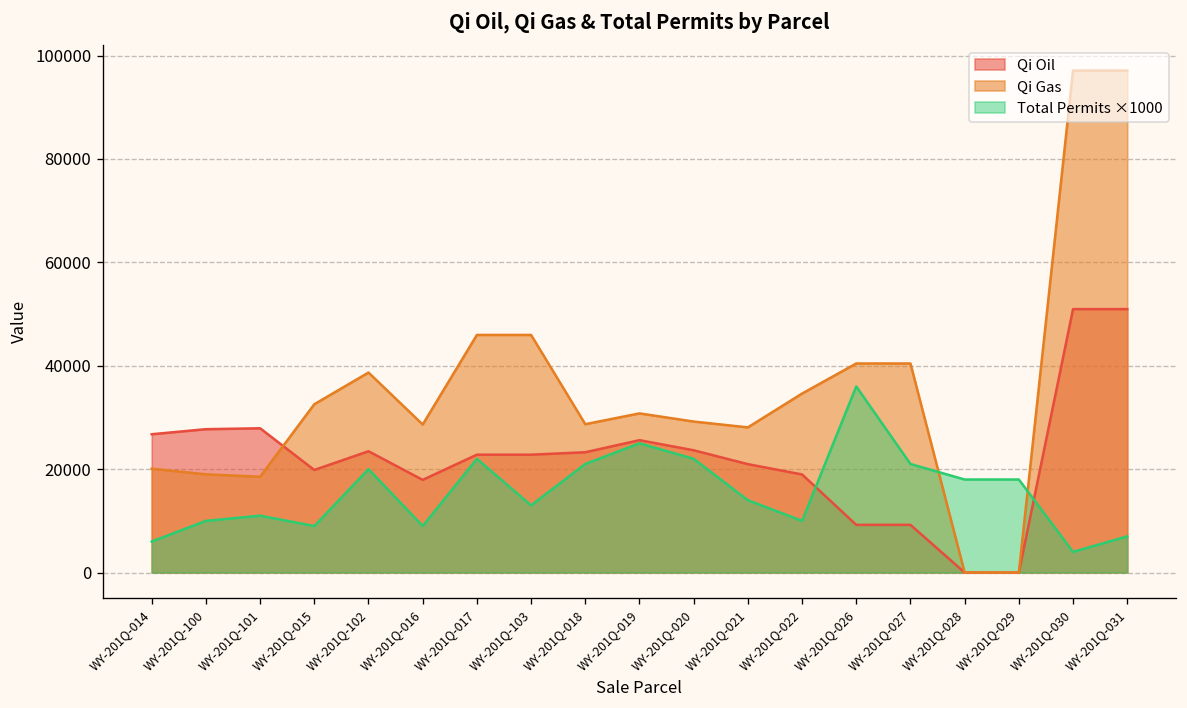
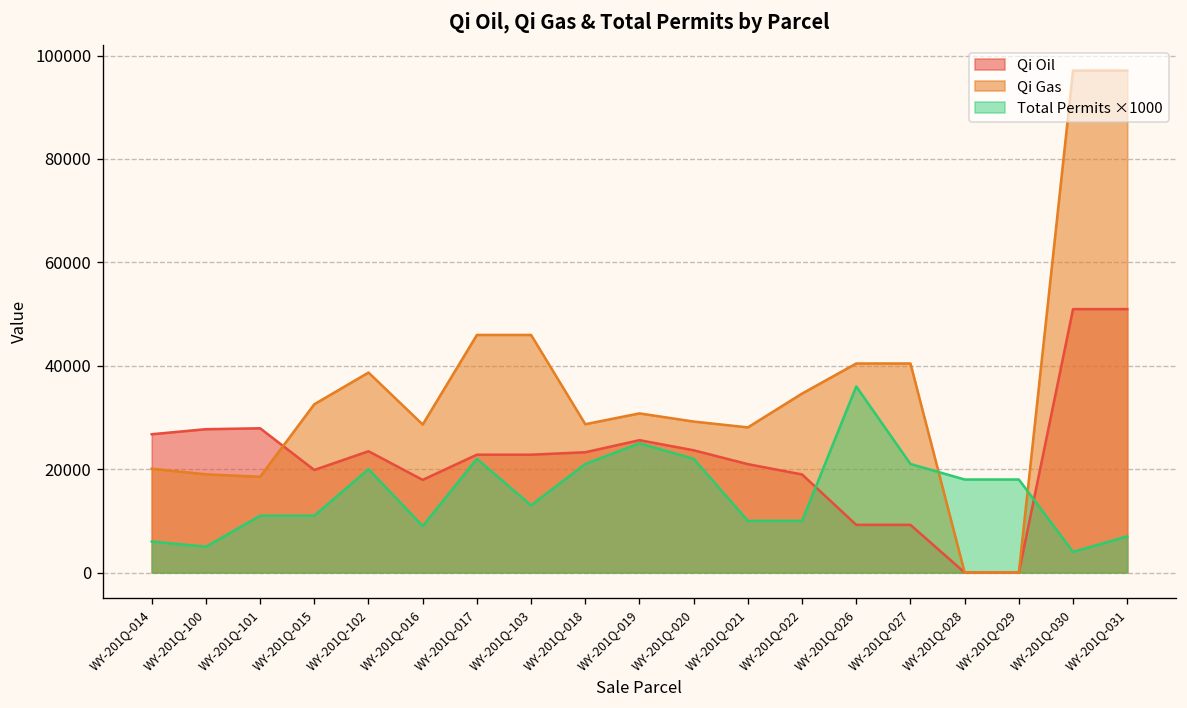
Total Permits ×1000, WY-201Q-100: 10000 -> 5000
Total Permits ×1000, WY-201Q-015: 9000 -> 11000
Total Permits ×1000, WY-201Q-021: 14000 -> 10000
